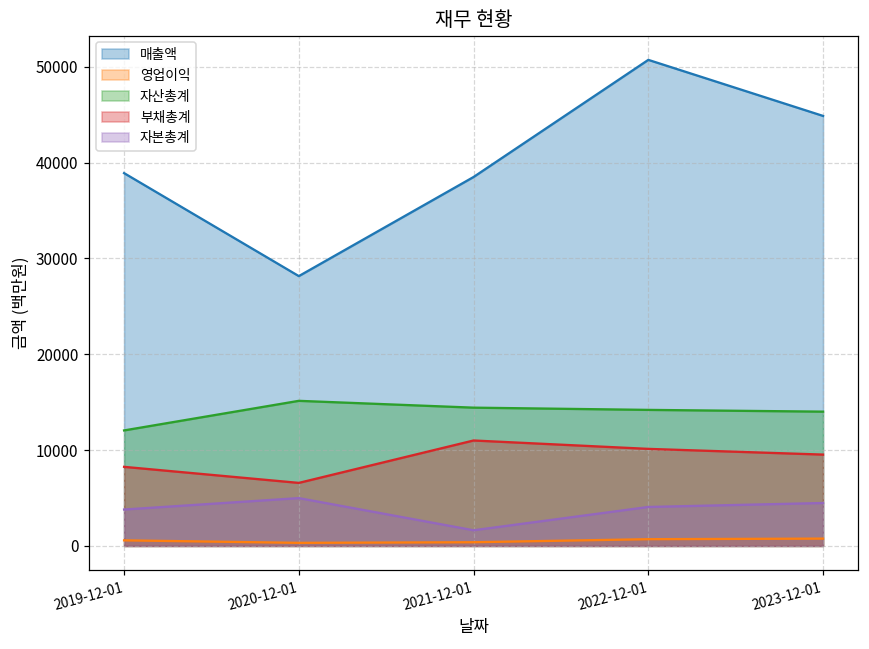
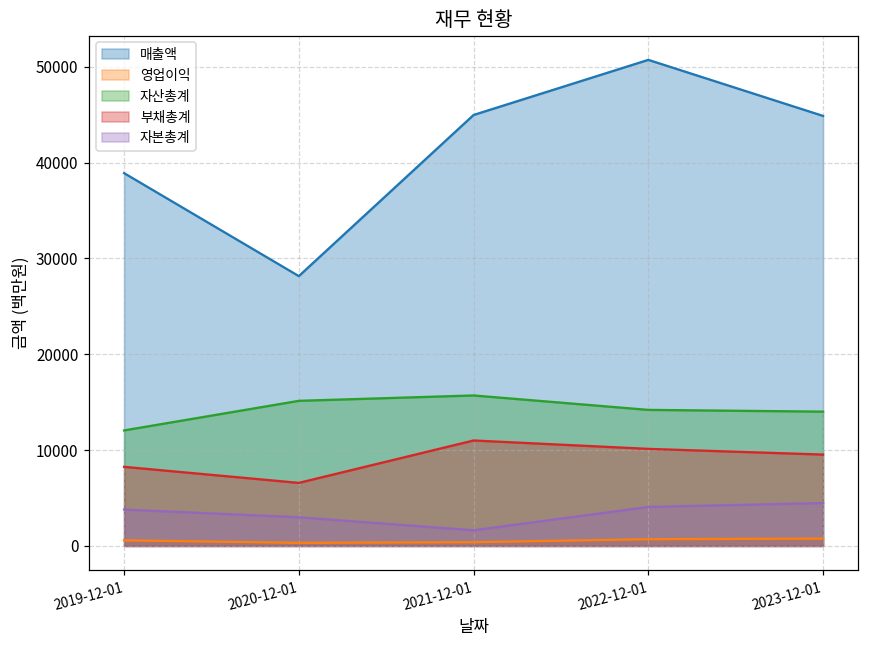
자본총계, 2020-12-01: 5000 -> 3000
매출액, 2021-12-01: 38000 -> 45000
자산총계, 2021-12-01: 14000 -> 16000
